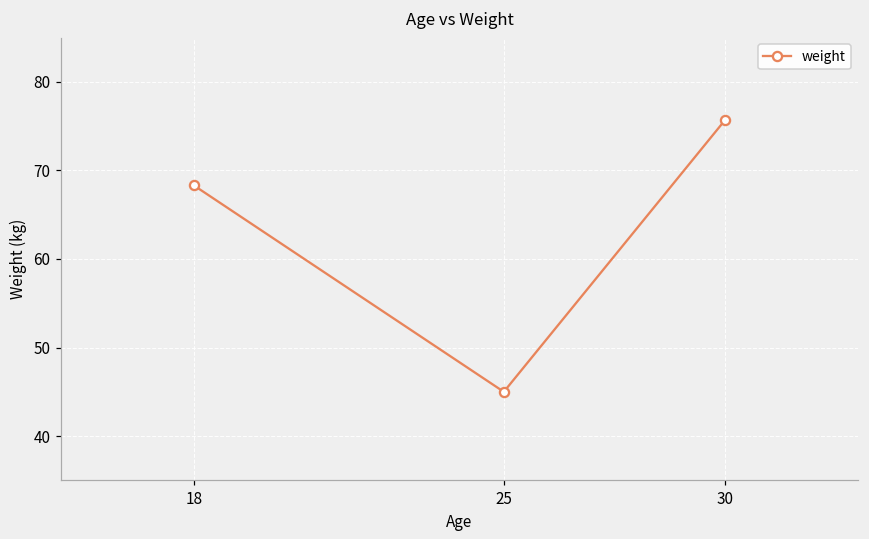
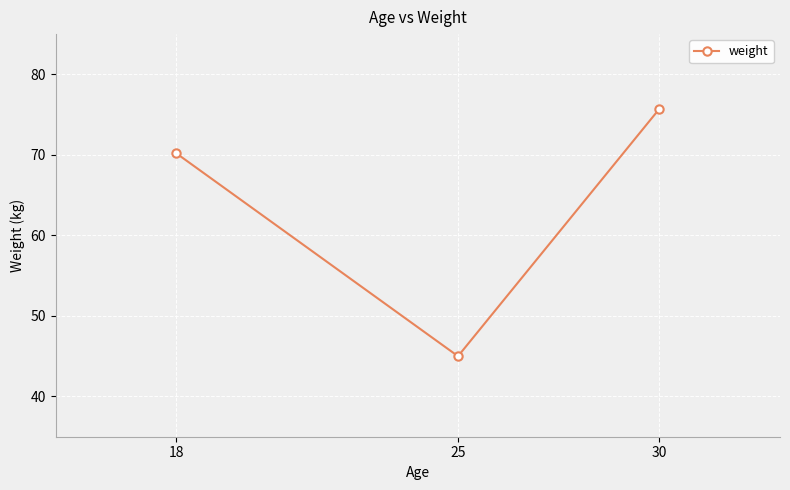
18: 68 -> 70
